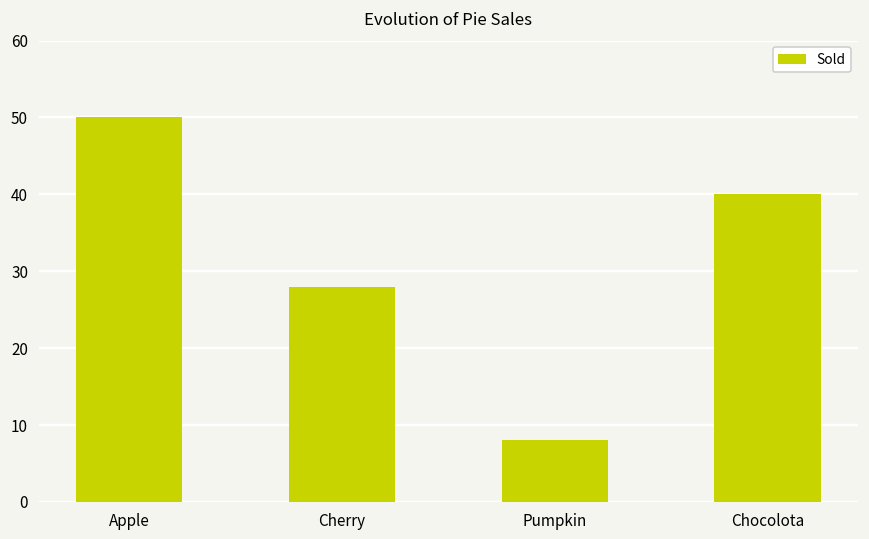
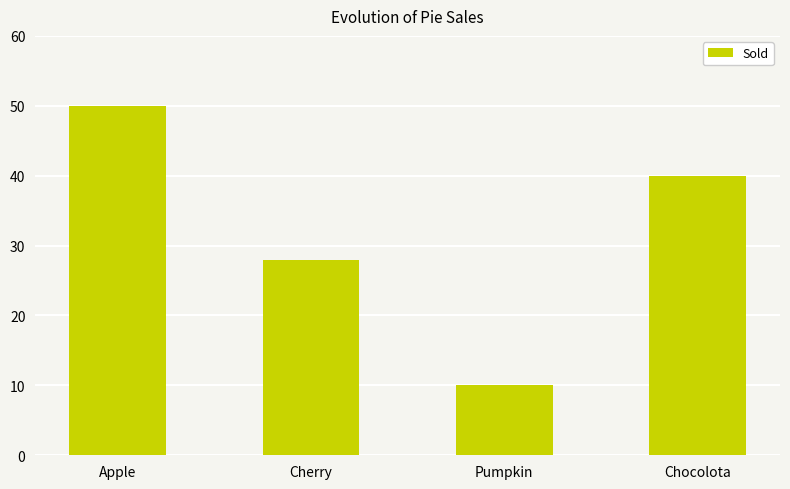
Pumpkin: 8 -> 10
